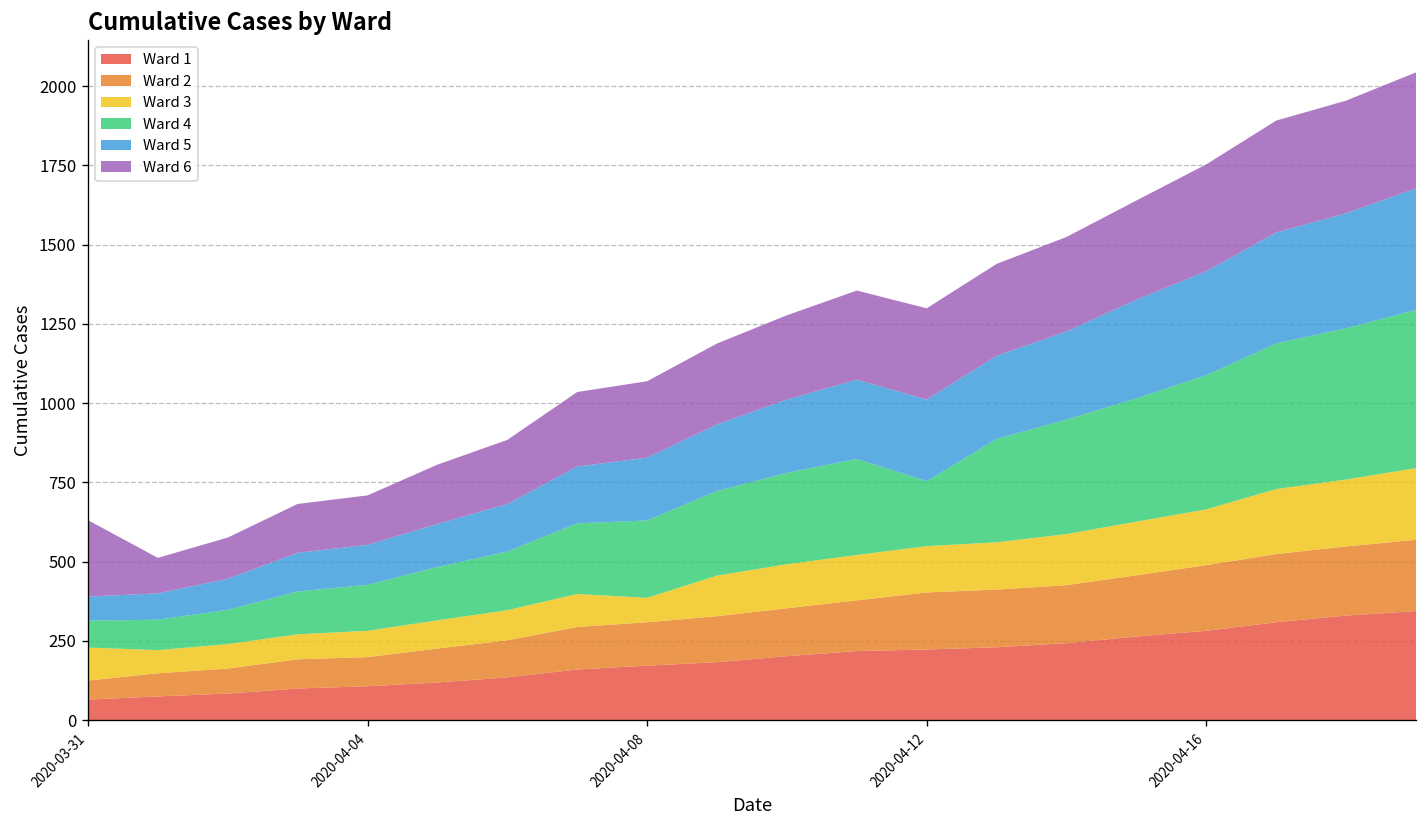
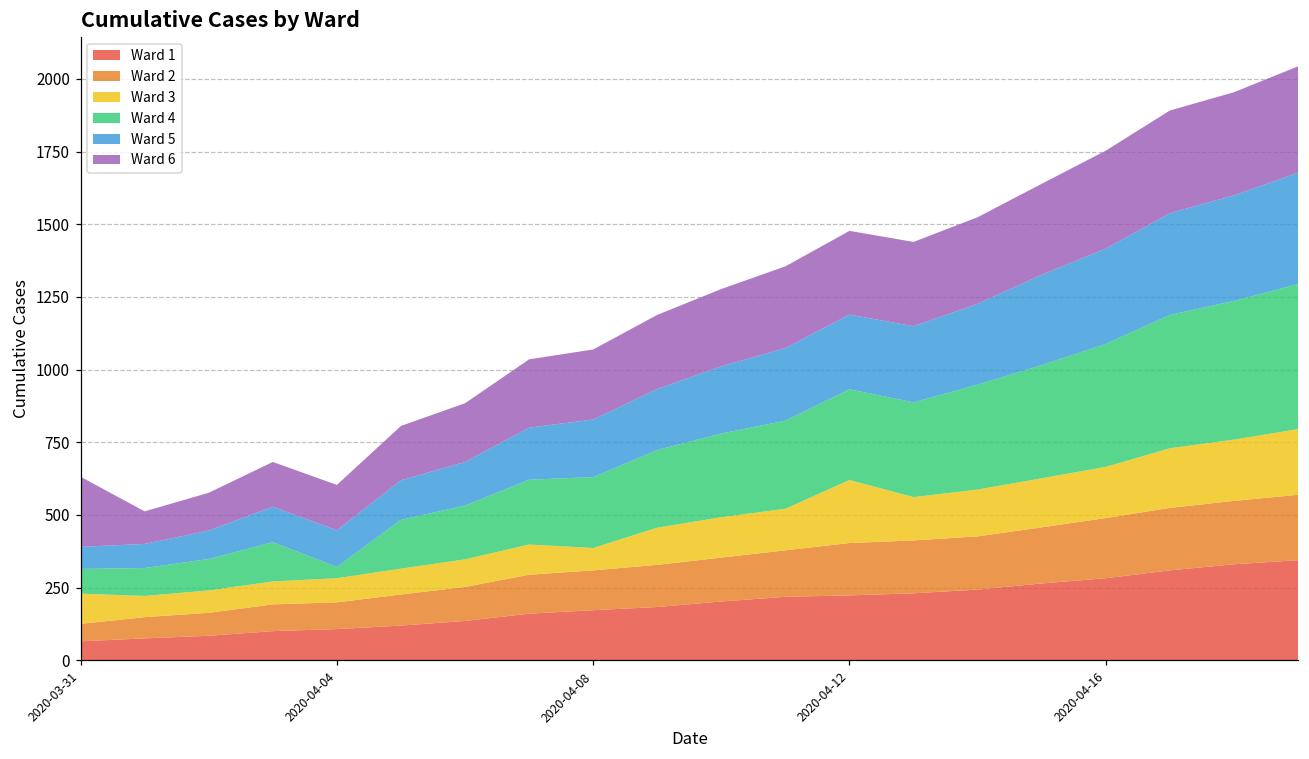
Ward 4, 2020-04-04: 150 -> 40
Ward 3, 2020-04-12: 150 -> 220
Ward 4, 2020-04-12: 210 -> 310
